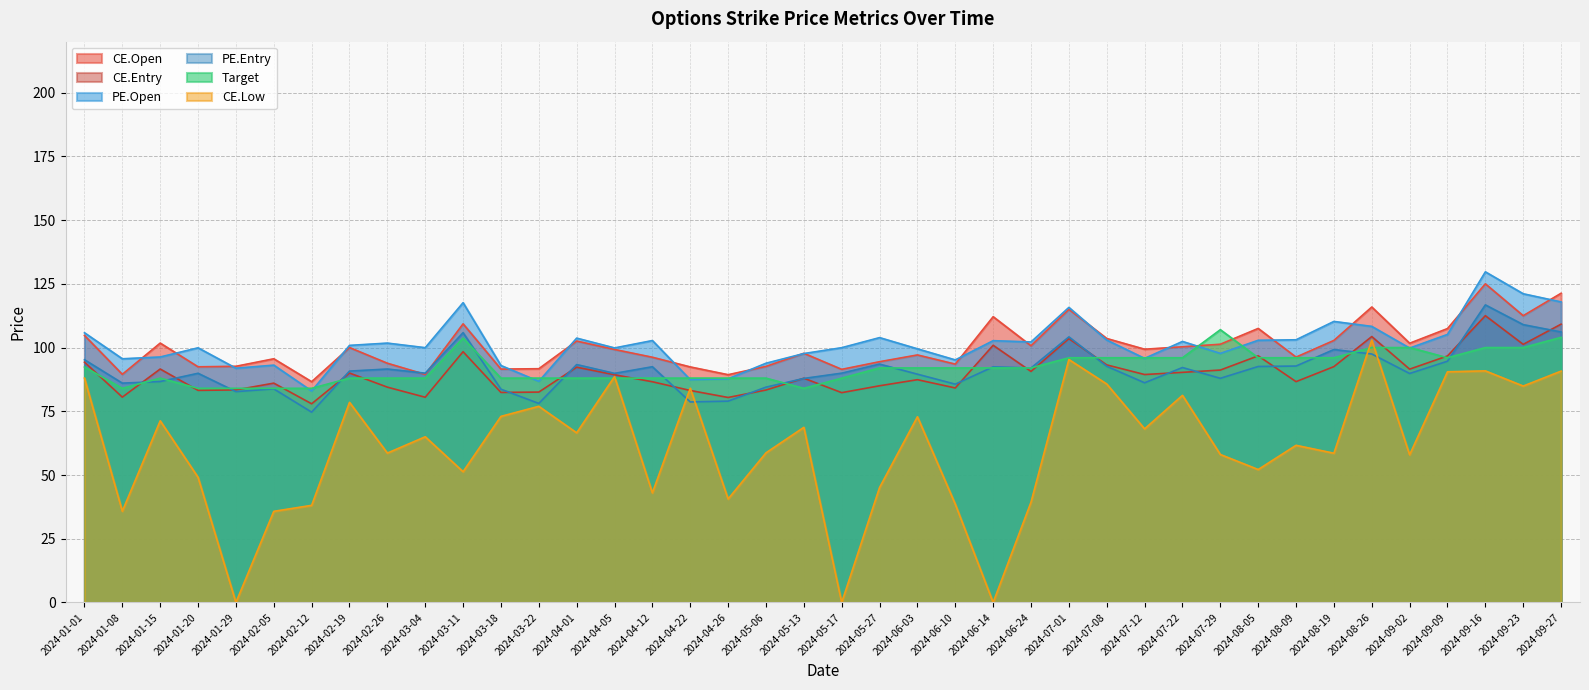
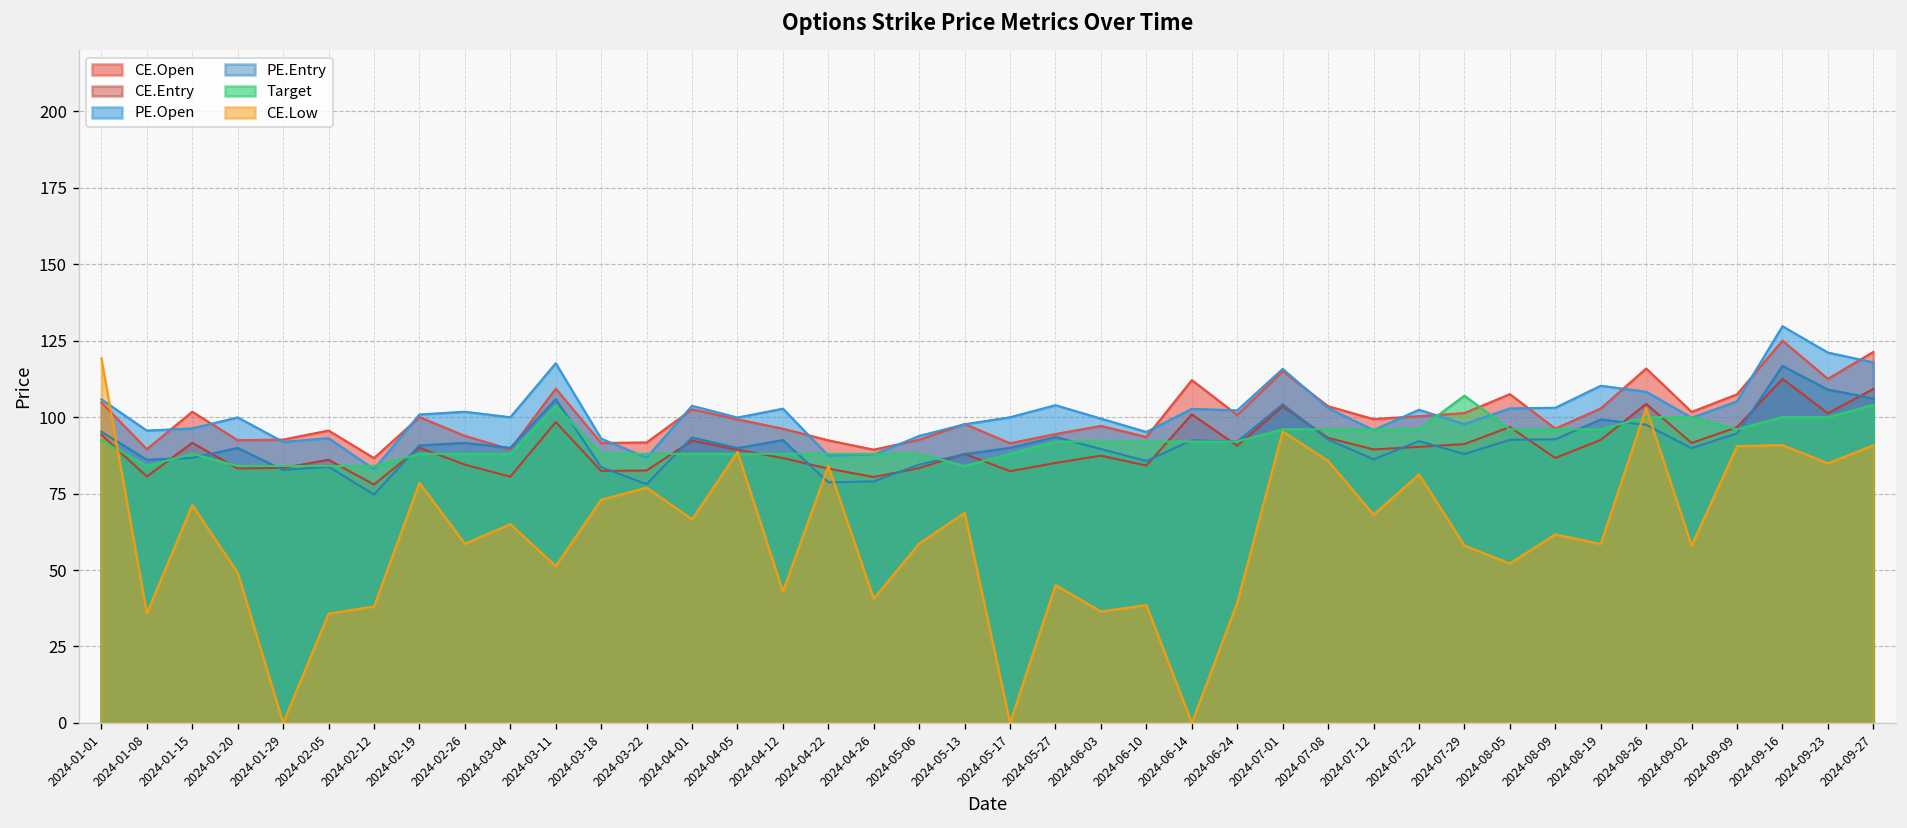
CE.Low, 2024-01-01: 88 -> 119
CE.Low, 2024-06-03: 73 -> 36
